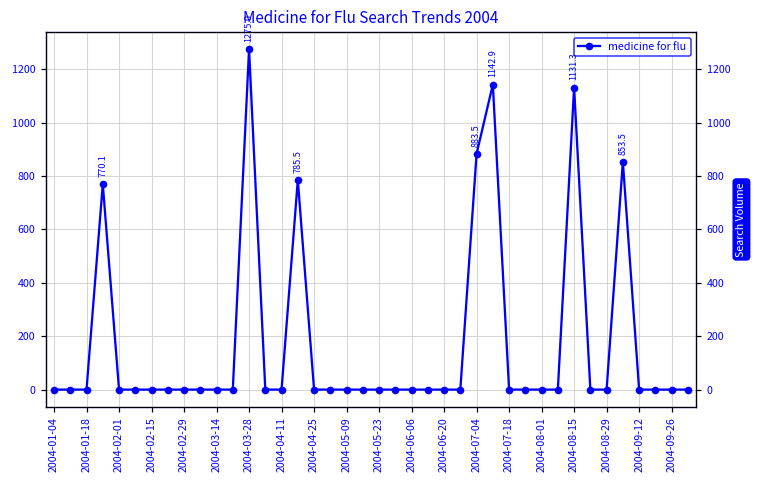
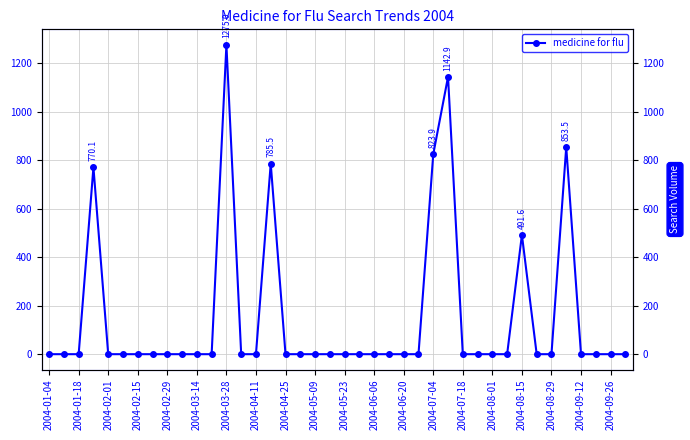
2004-07-04: 883.5 -> 823.9
2004-08-15: 1131.3 -> 491.6
